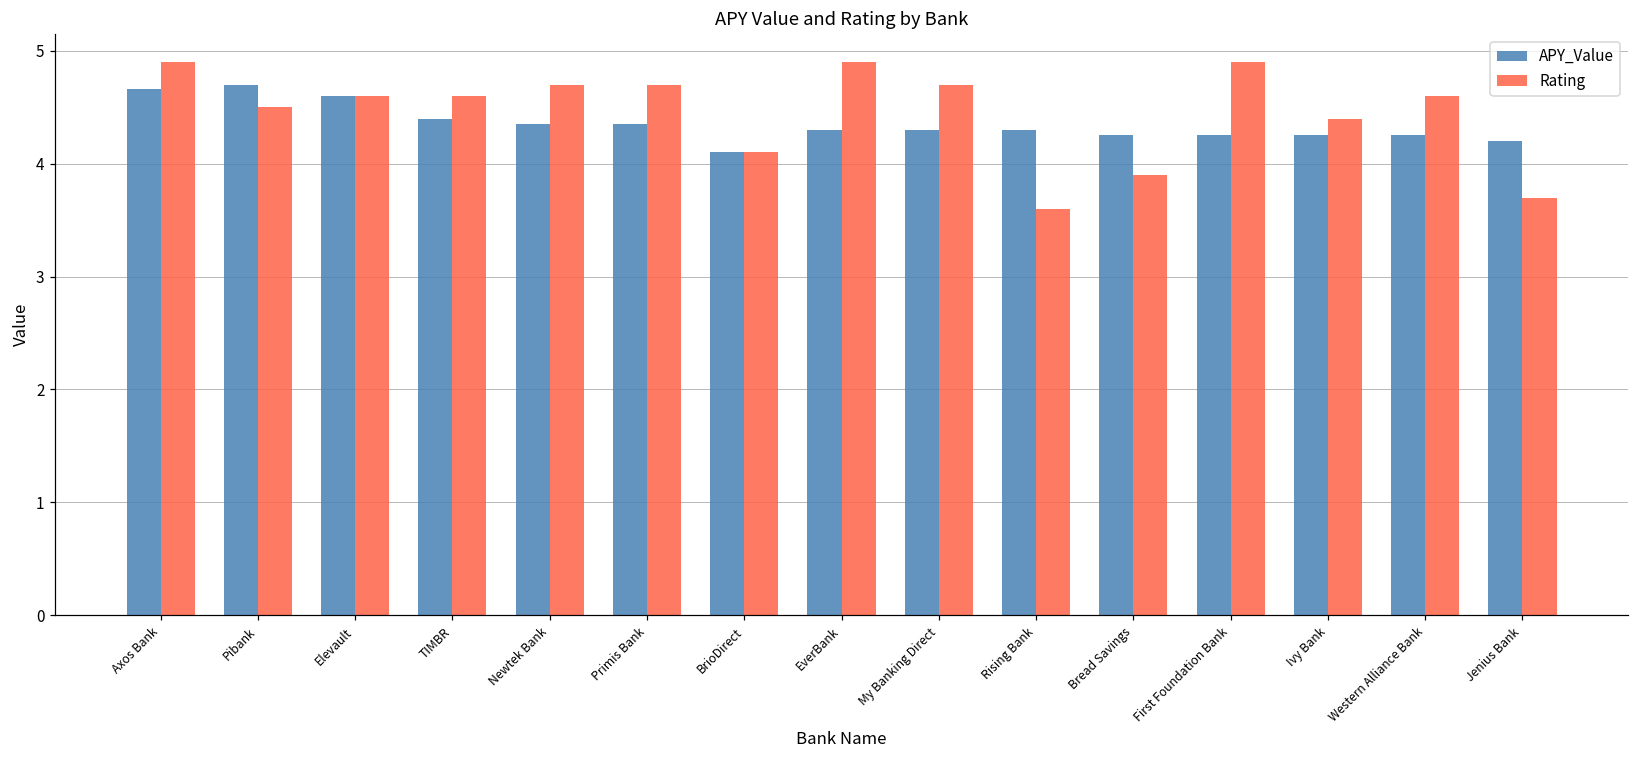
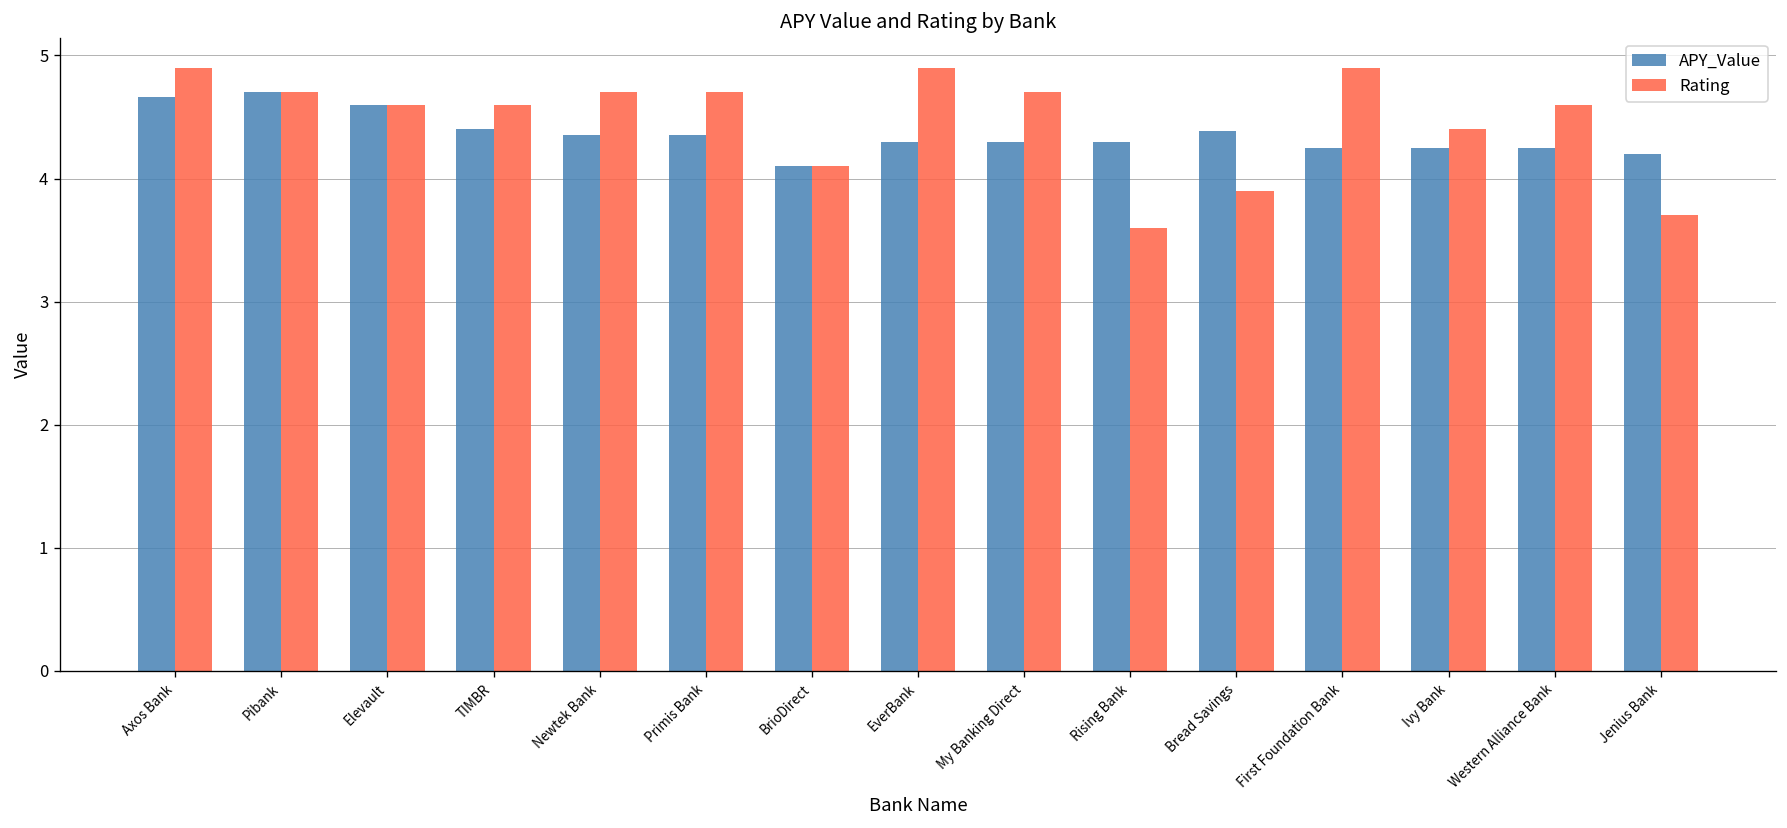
Rating, Pibank: 4.5 -> 4.7
APY_Value, Bread Savings: 4.25 -> 4.39
